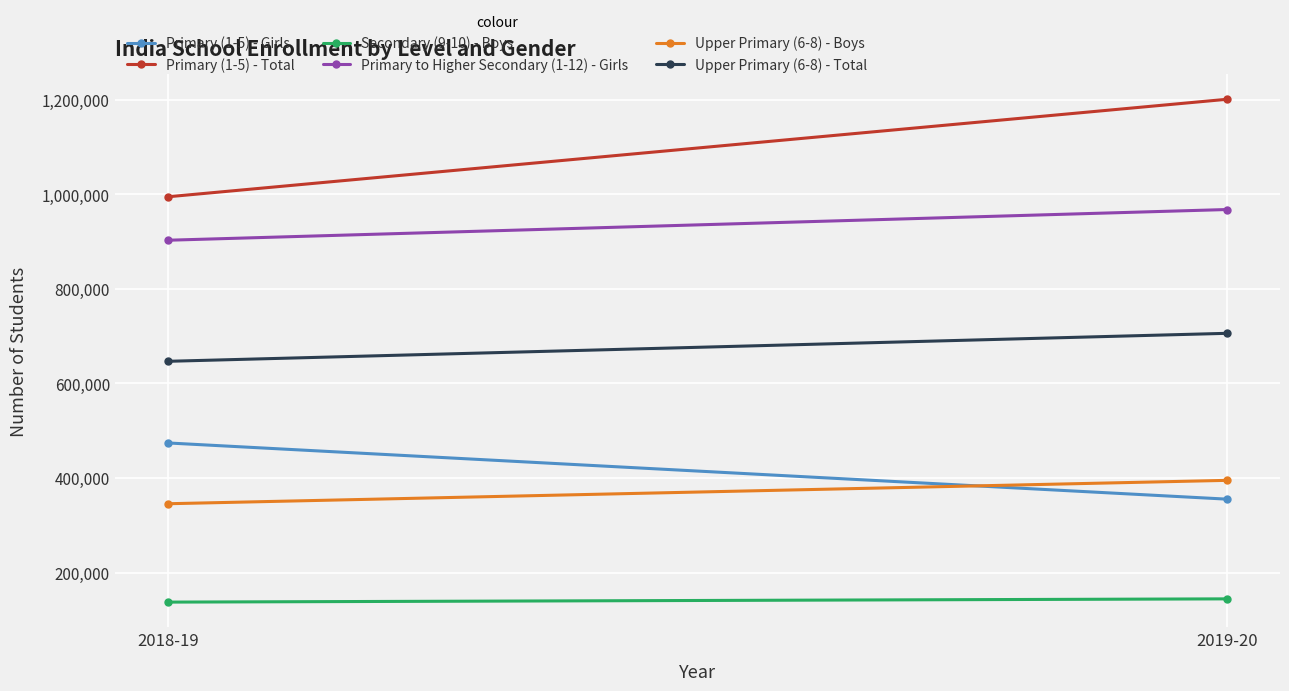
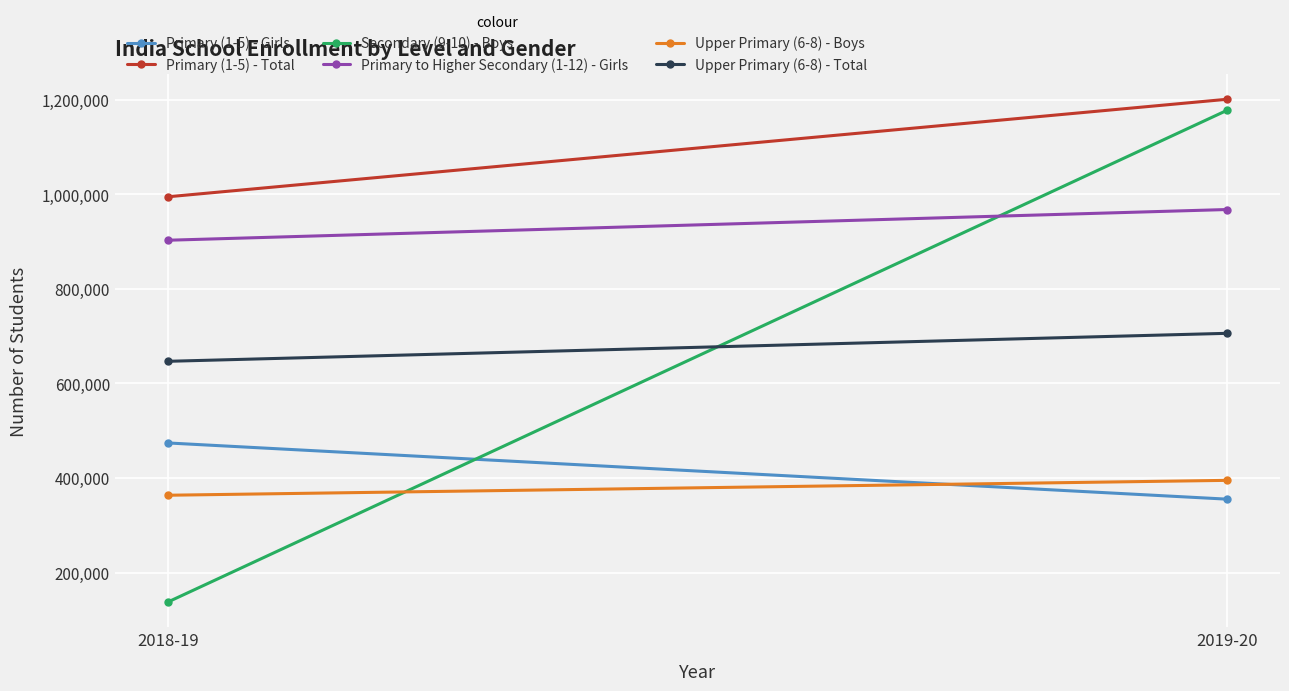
Upper Primary (6-8) - Boys, 2018-19: 350,000 -> 360,000
Secondary (9-10) - Boys, 2019-20: 140,000 -> 1,180,000
